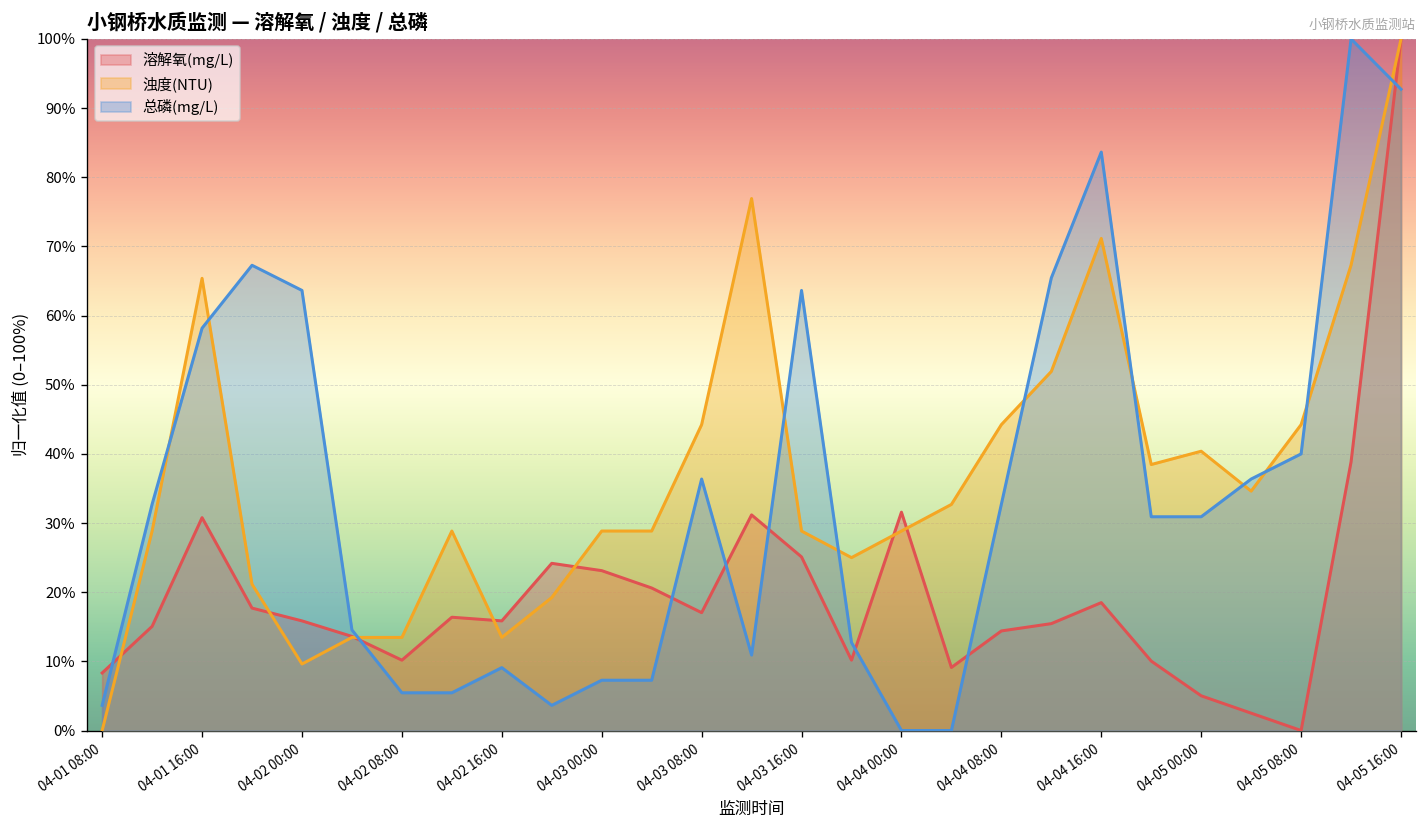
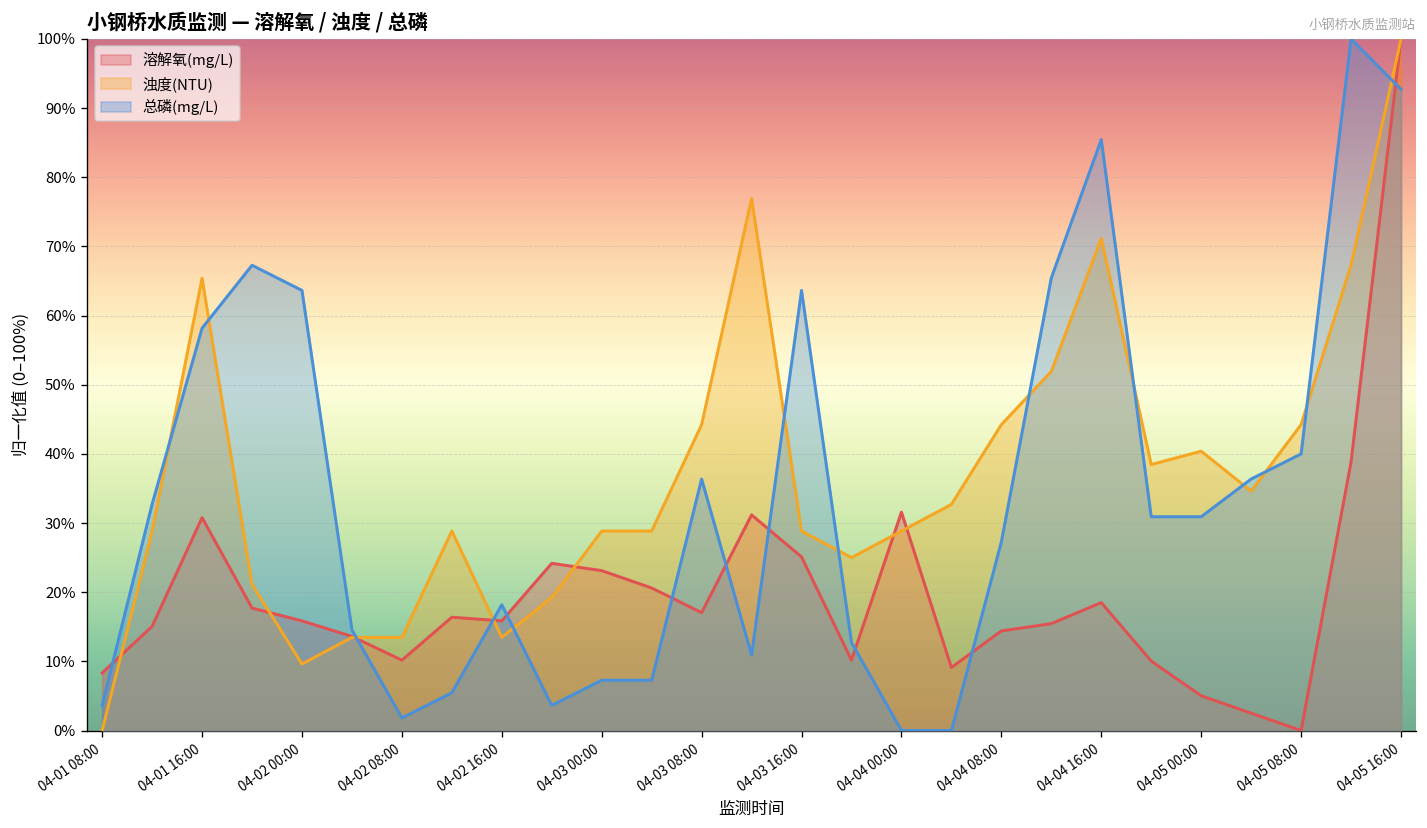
总磷(mg/L), 04-02 08:00: 5% -> 2%
总磷(mg/L), 04-02 16:00: 9% -> 18%
总磷(mg/L), 04-04 08:00: 33% -> 27%
总磷(mg/L), 04-04 16:00: 84% -> 85%
